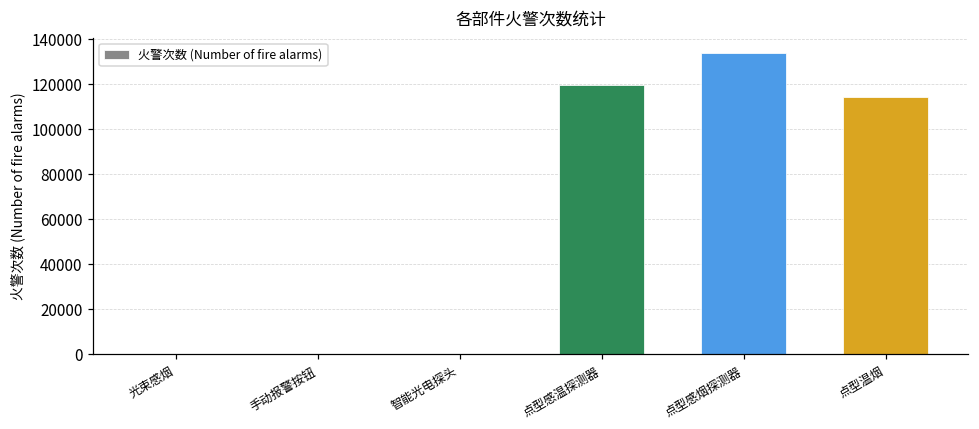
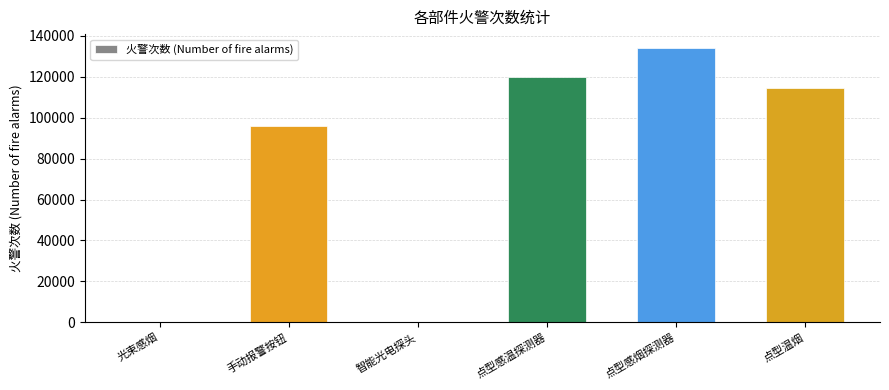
手动报警按钮: 0 -> 96000
